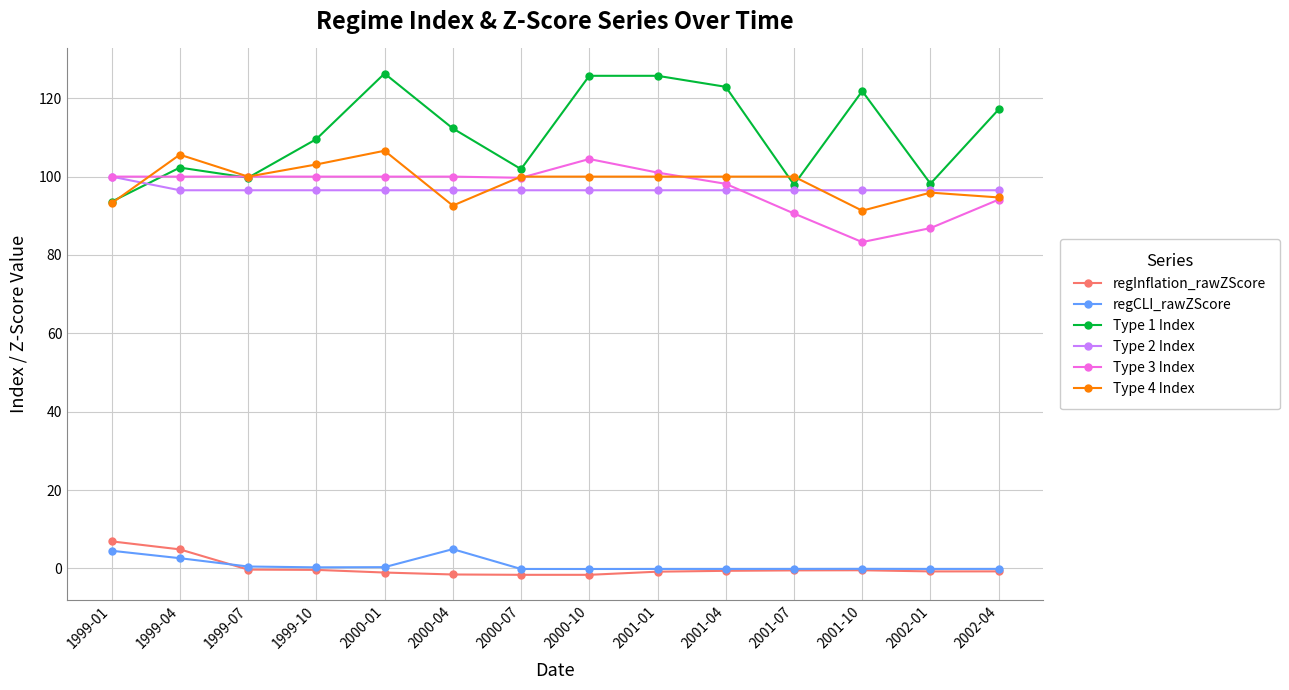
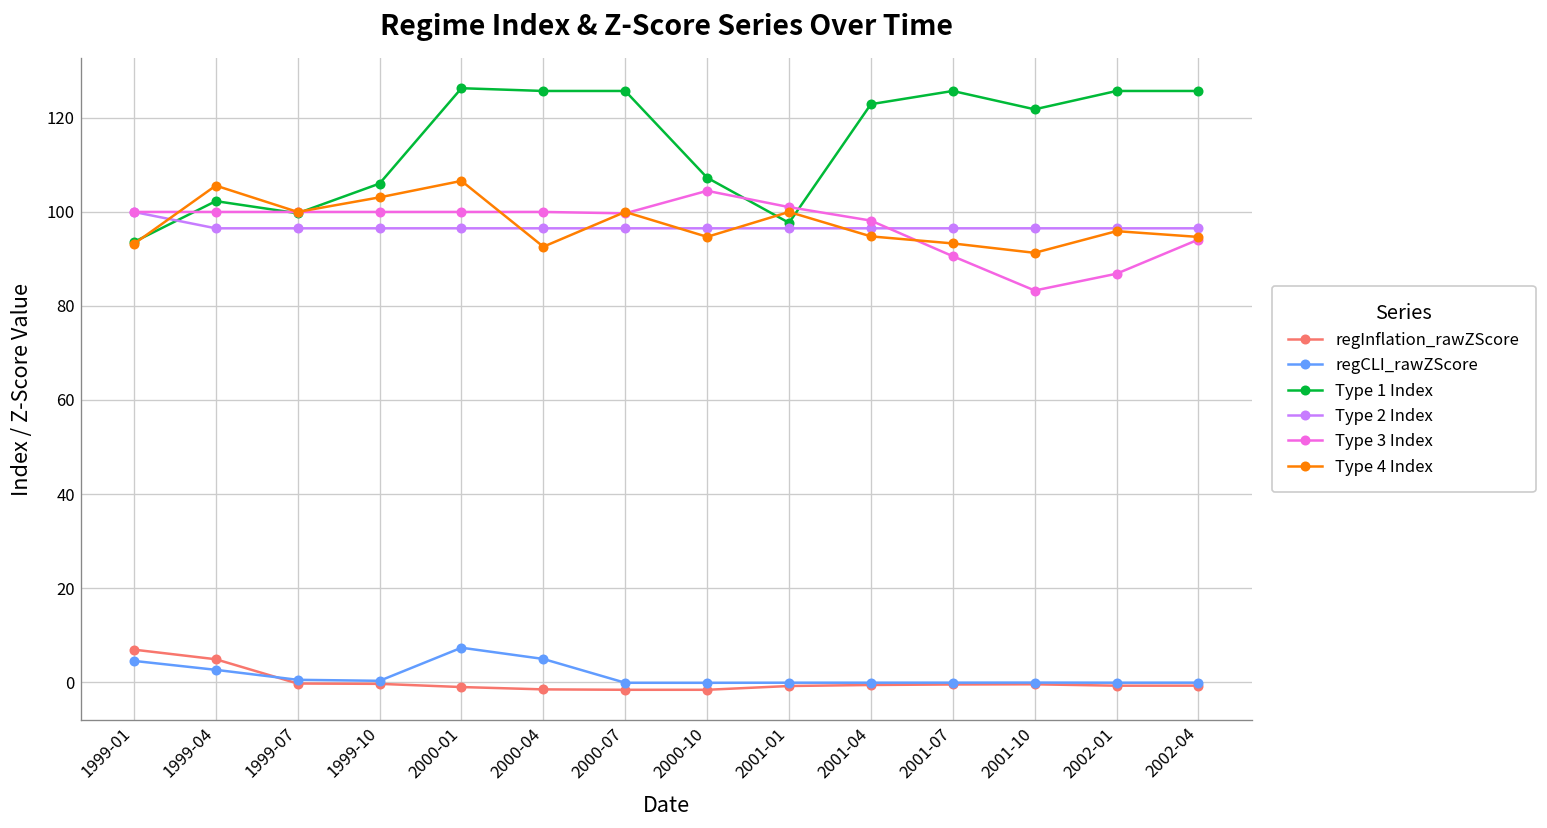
Type 1 Index, 1999-10: 110 -> 106
regCLI_rawZScore, 2000-01: 0 -> 7
Type 1 Index, 2000-04: 112 -> 126
Type 1 Index, 2000-07: 102 -> 126
Type 1 Index, 2000-10: 126 -> 107
Type 4 Index, 2000-10: 100 -> 95
Type 1 Index, 2001-01: 126 -> 98
Type 4 Index, 2001-04: 100 -> 95
Type 1 Index, 2001-07: 98 -> 126
Type 4 Index, 2001-07: 100 -> 93
Type 1 Index, 2002-01: 98 -> 126
Type 1 Index, 2002-04: 117 -> 126
